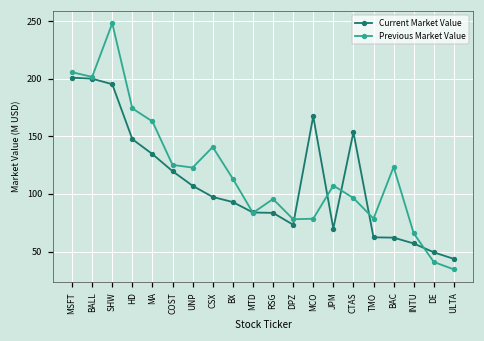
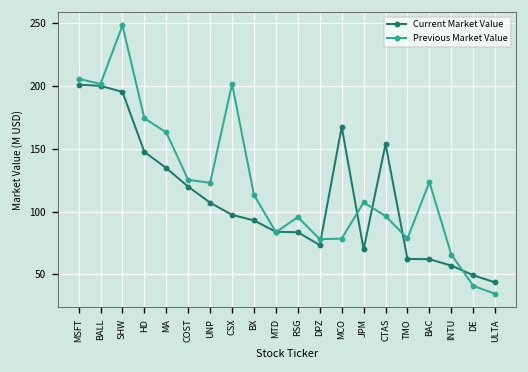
Previous Market Value, CSX: 141 -> 202
